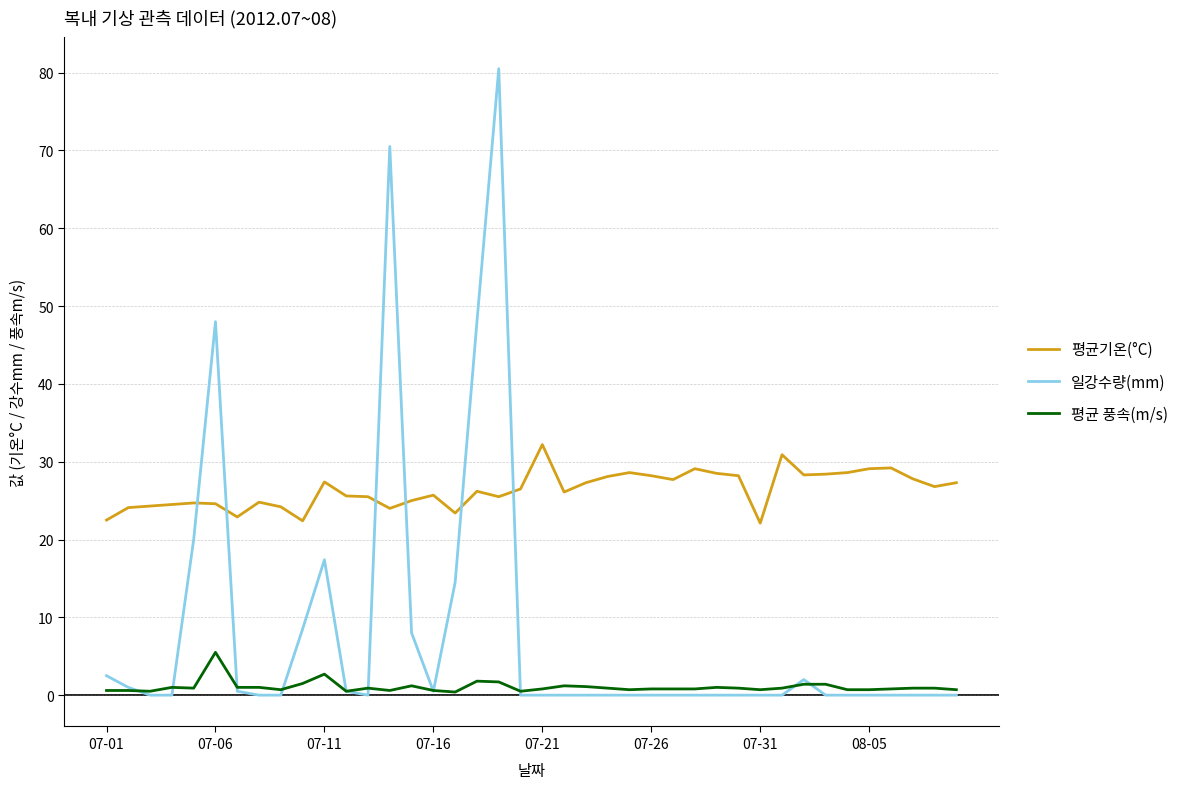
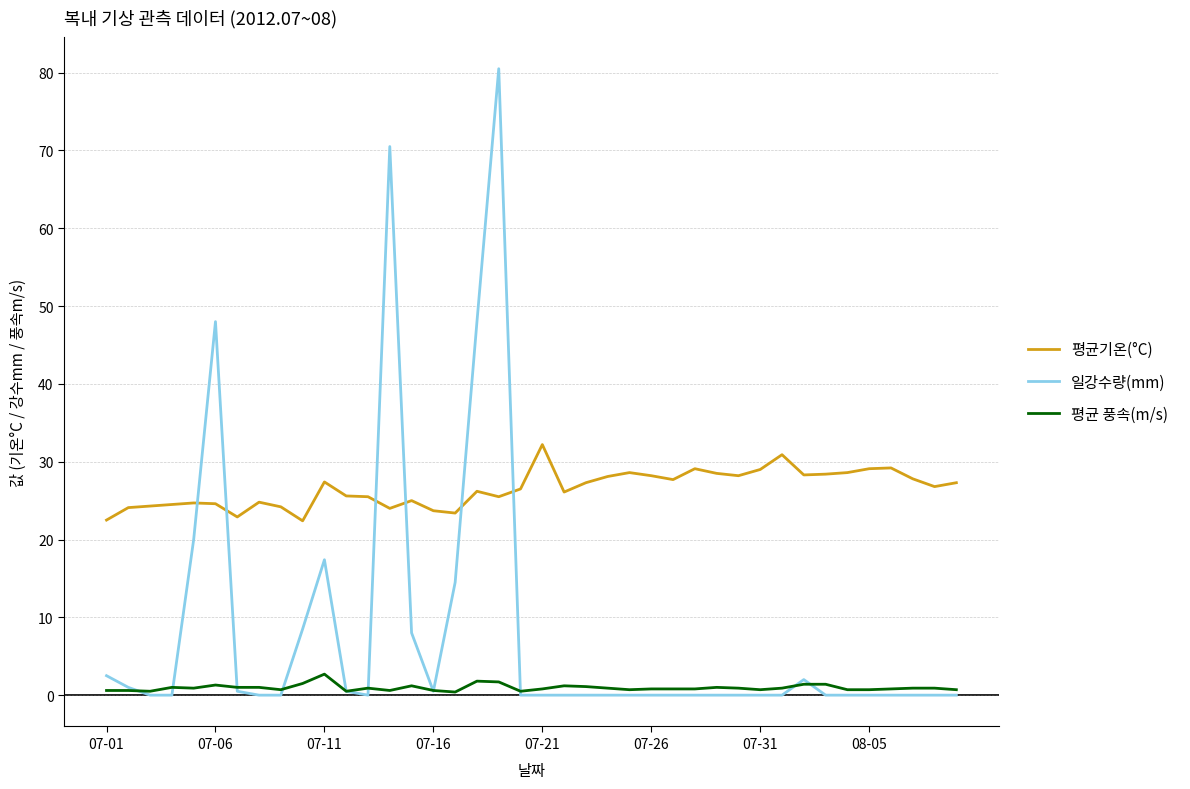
평균 풍속(m/s), 07-06: 6 -> 1
평균기온(°C), 07-16: 26 -> 24
평균기온(°C), 07-31: 22 -> 29
